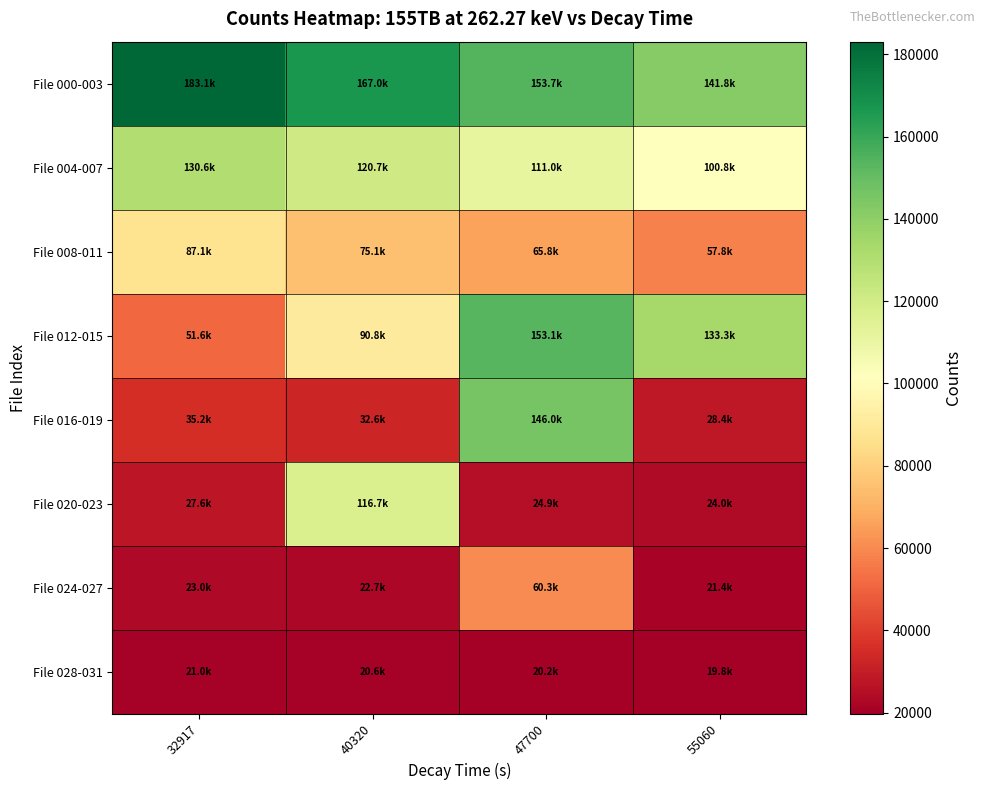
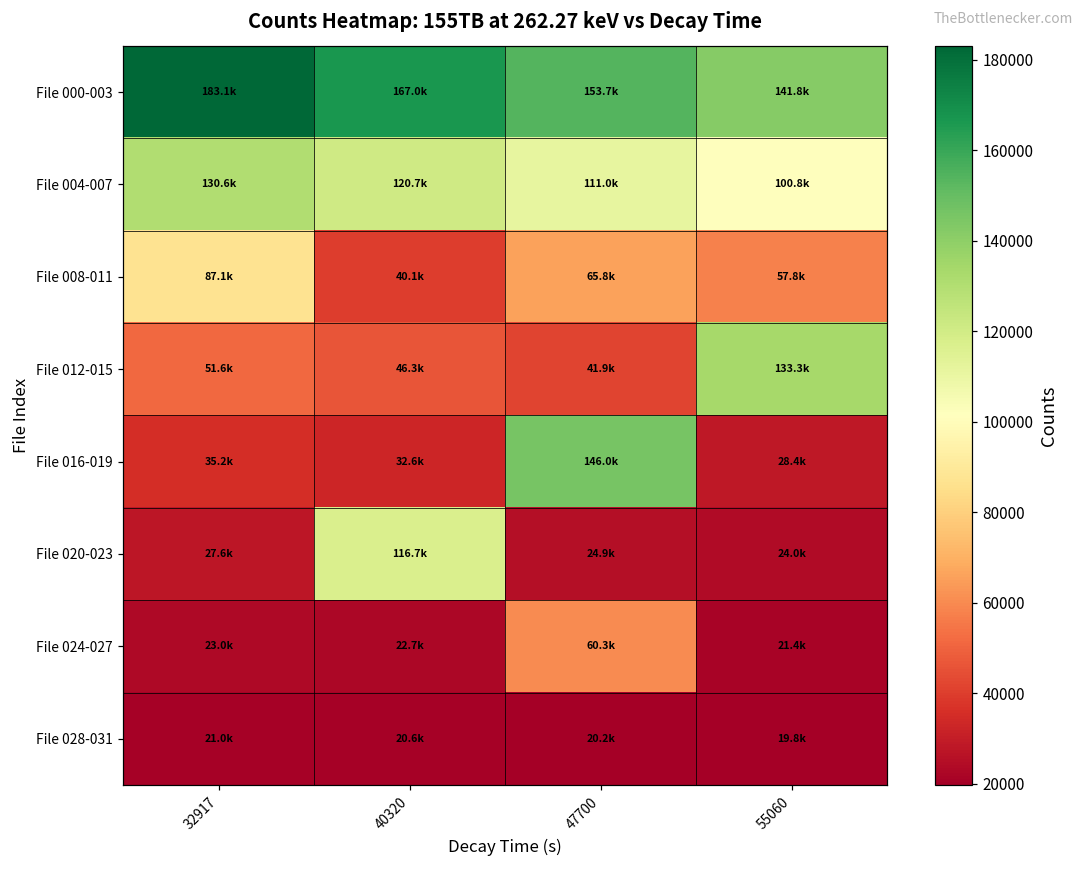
File 008-011, 40320: 75.1k -> 40.1k
File 012-015, 40320: 90.8k -> 46.3k
File 012-015, 47700: 153.1k -> 41.9k
